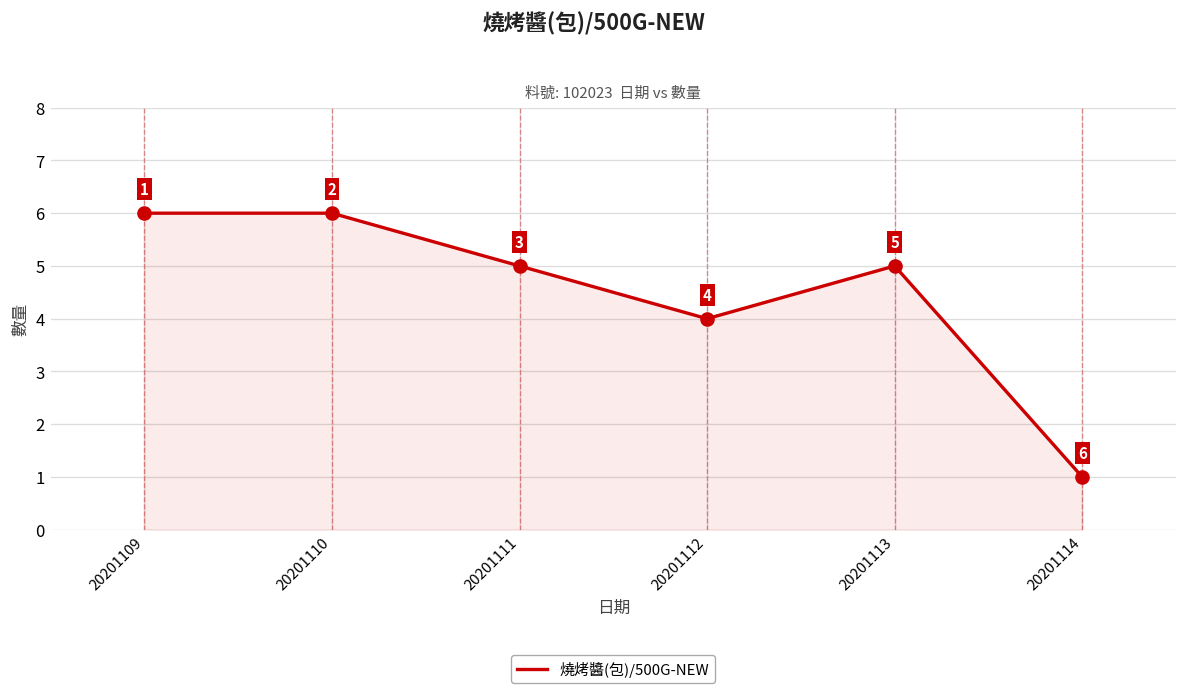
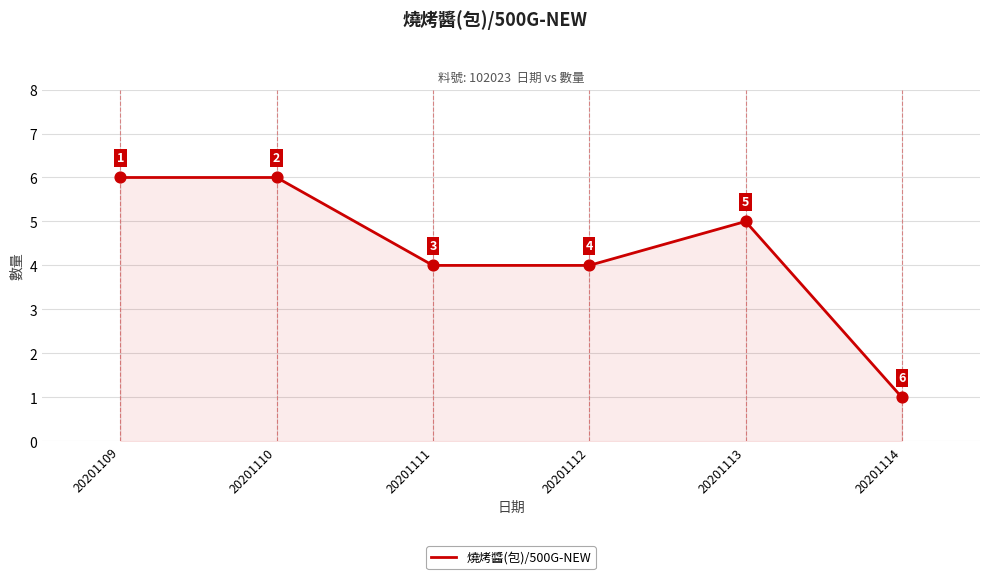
20201111: 5 -> 4
